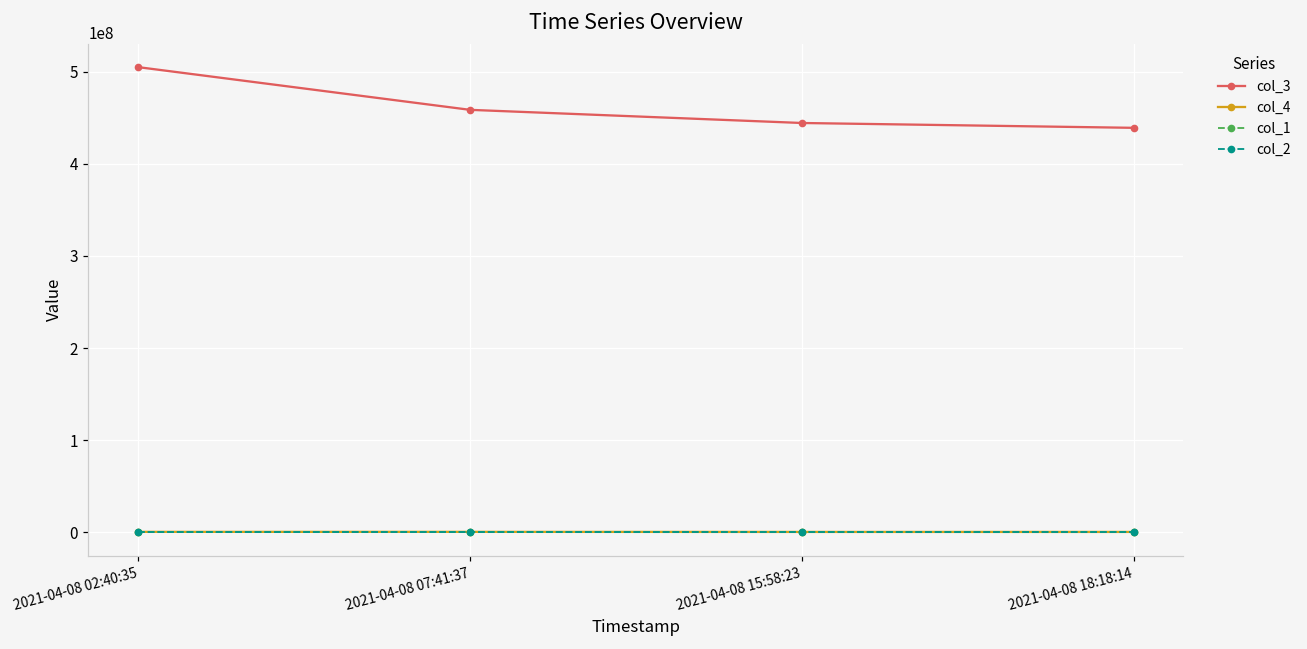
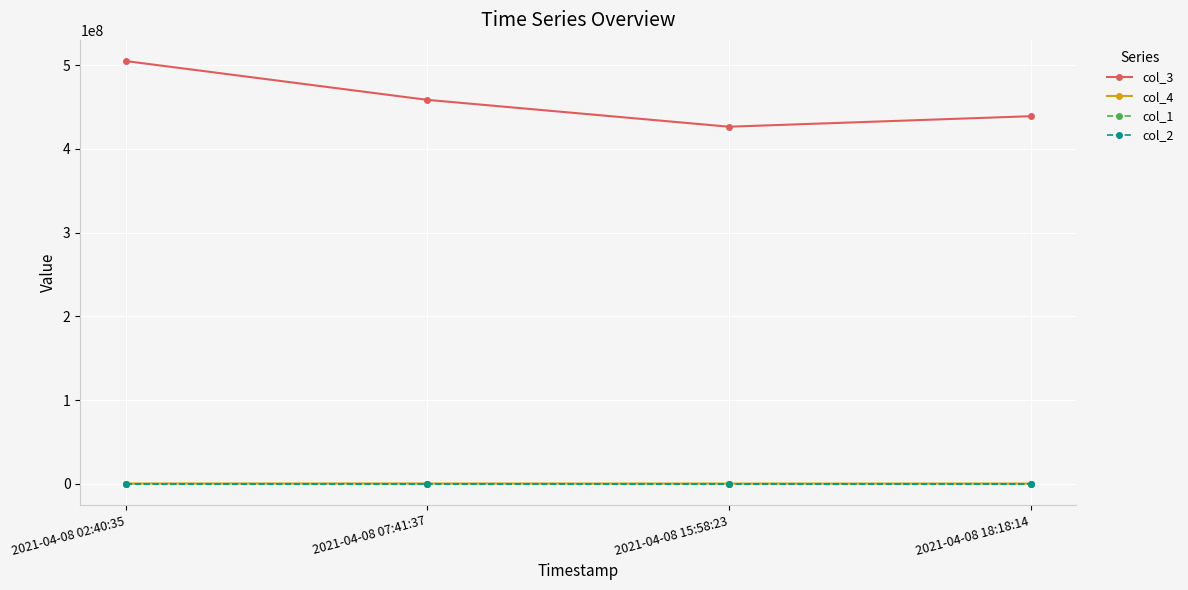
col_3, 2021-04-08 15:58:23: 440000000 -> 430000000
